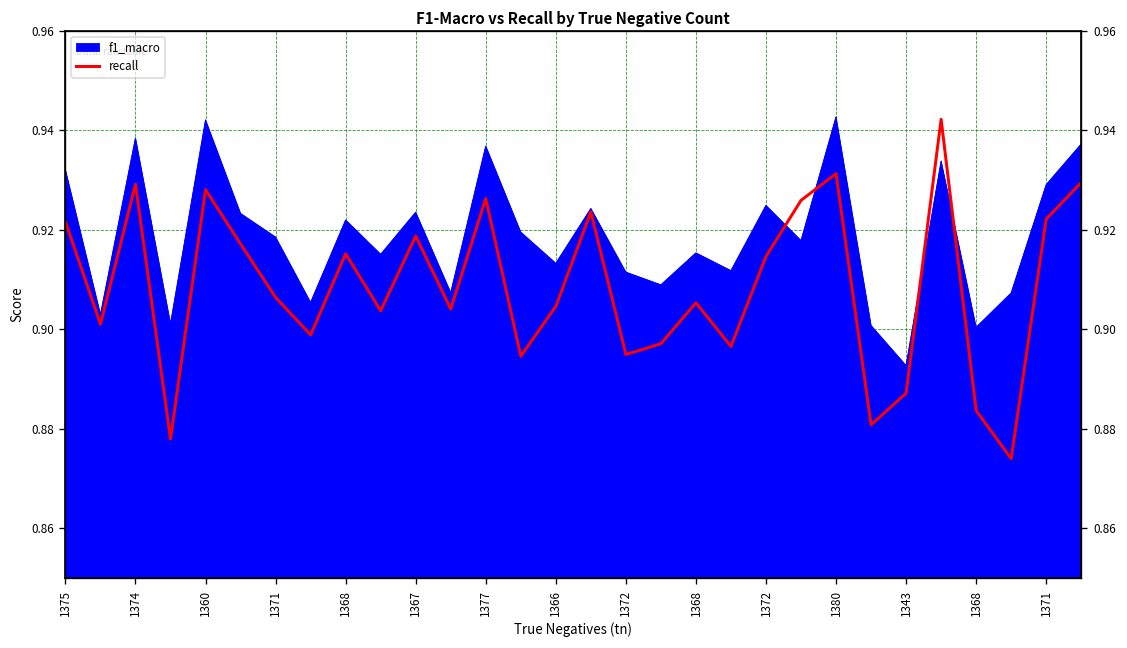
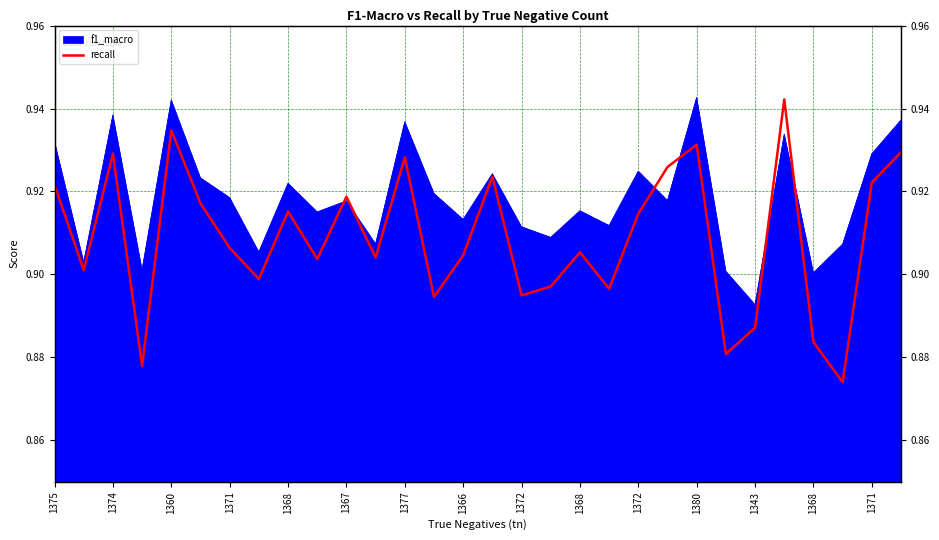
recall, 1360: 0.928 -> 0.935
f1_macro, 1367: 0.924 -> 0.918
recall, 1377: 0.926 -> 0.928
